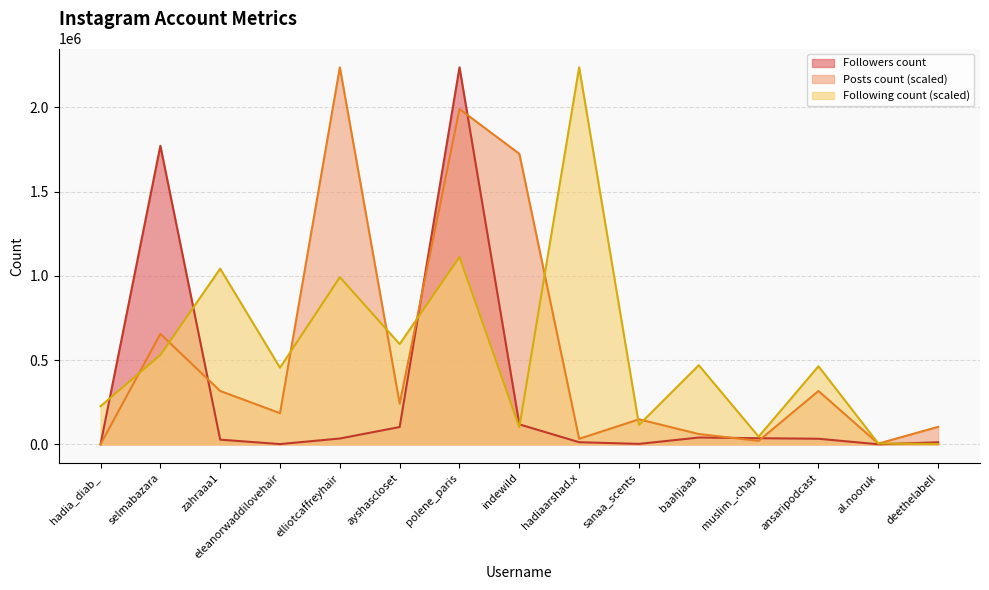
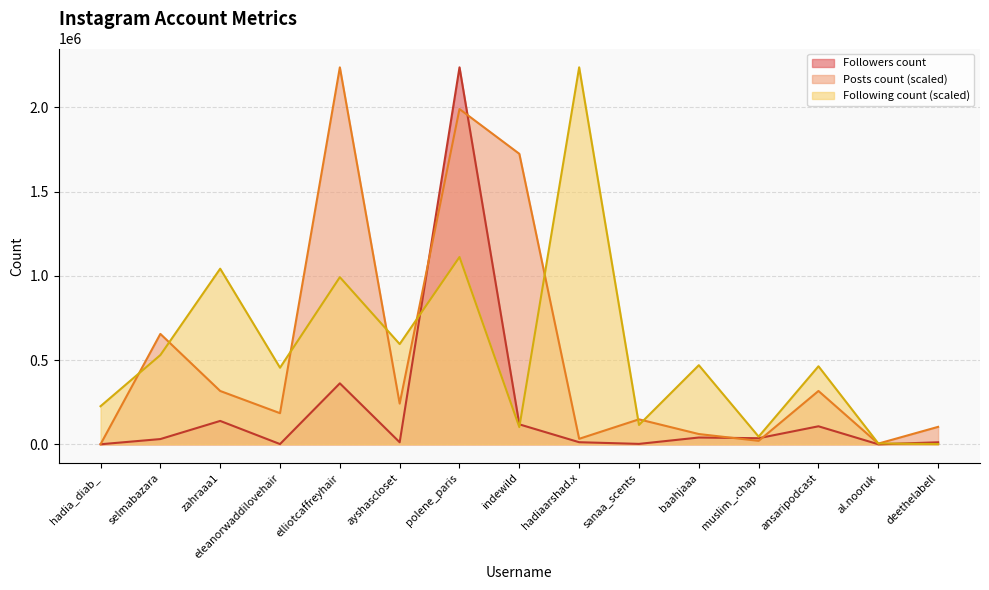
Followers count, selmabazara: 1770000 -> 30000
Followers count, zahraaa1: 30000 -> 140000
Followers count, elliotcaffreyhair: 30000 -> 360000
Followers count, ayshascloset: 100000 -> 10000
Followers count, ansaripodcast: 30000 -> 110000
